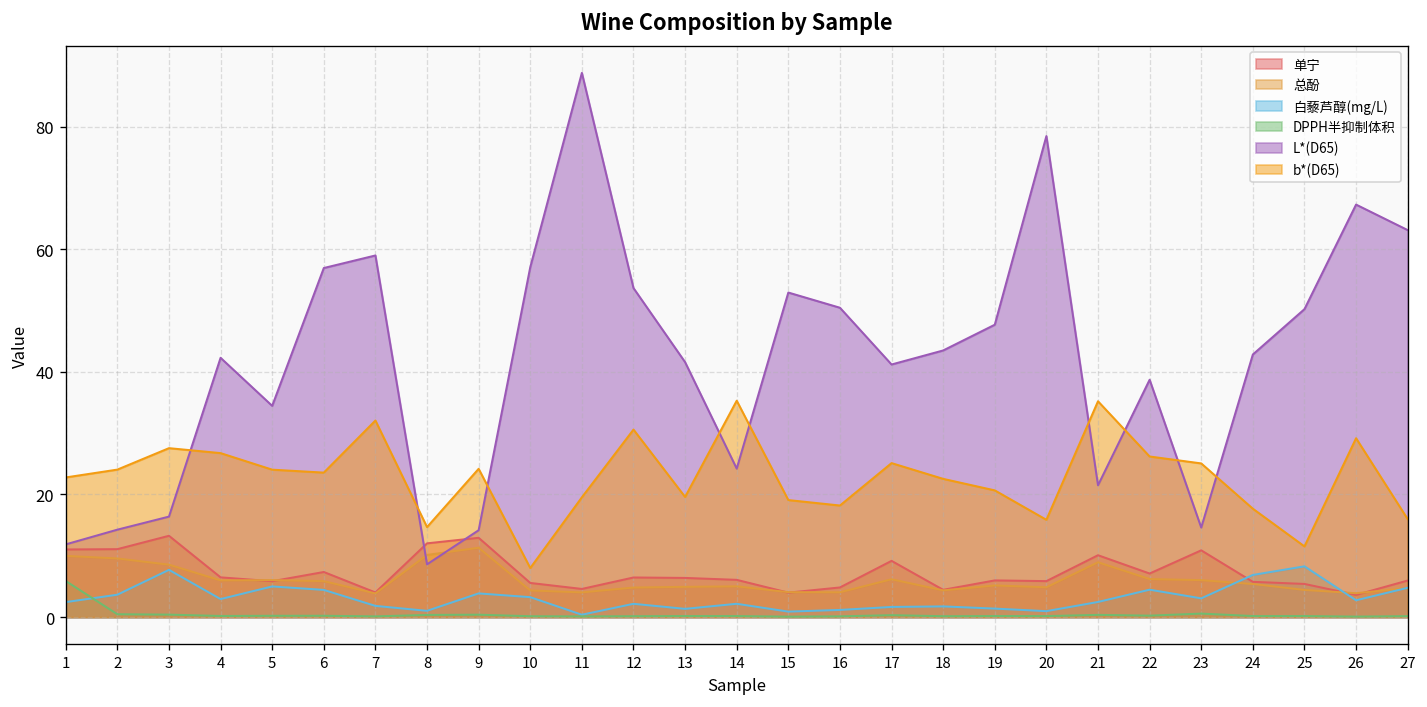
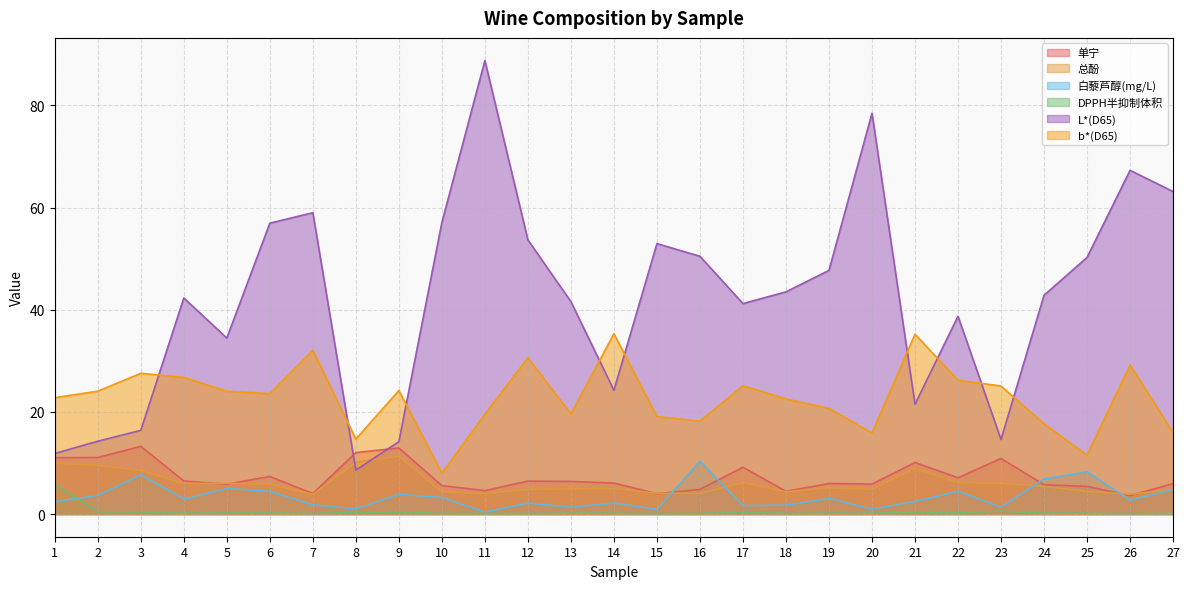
白藜芦醇(mg/L), 16: 1 -> 10
白藜芦醇(mg/L), 19: 1 -> 3
白藜芦醇(mg/L), 23: 3 -> 1
